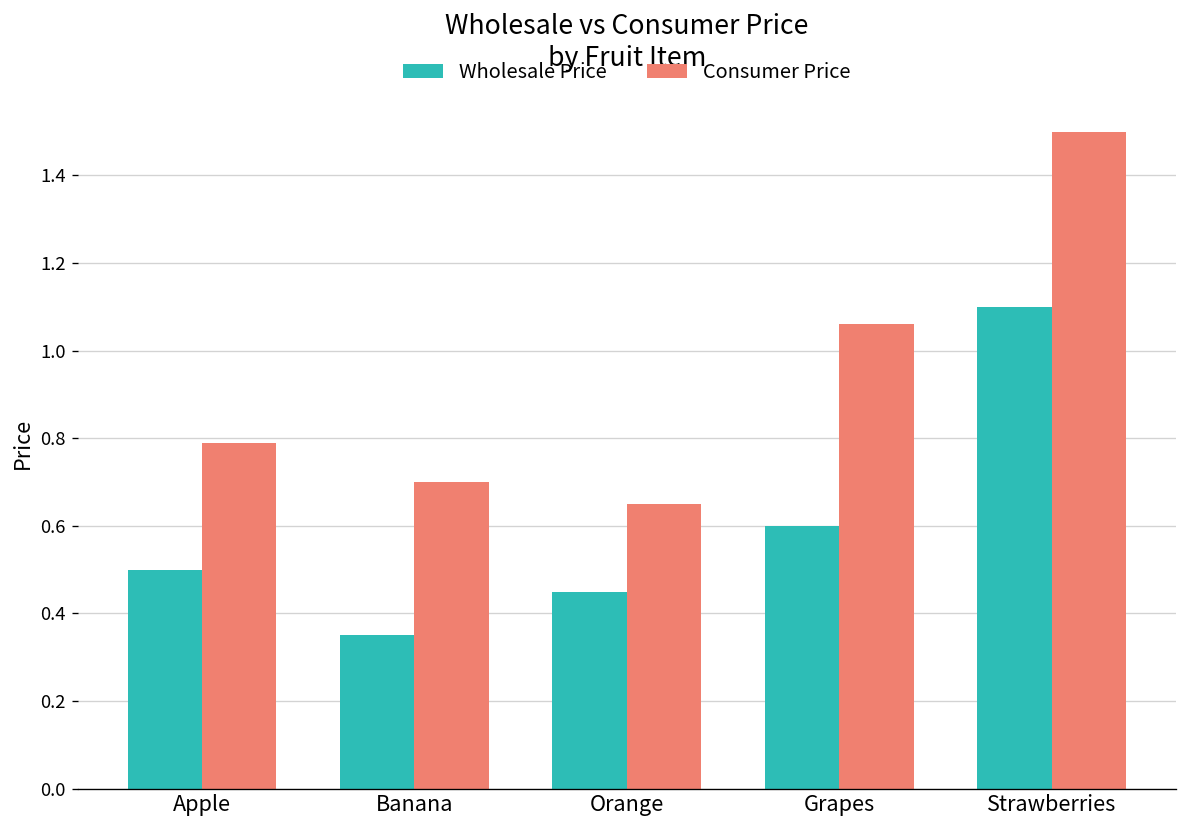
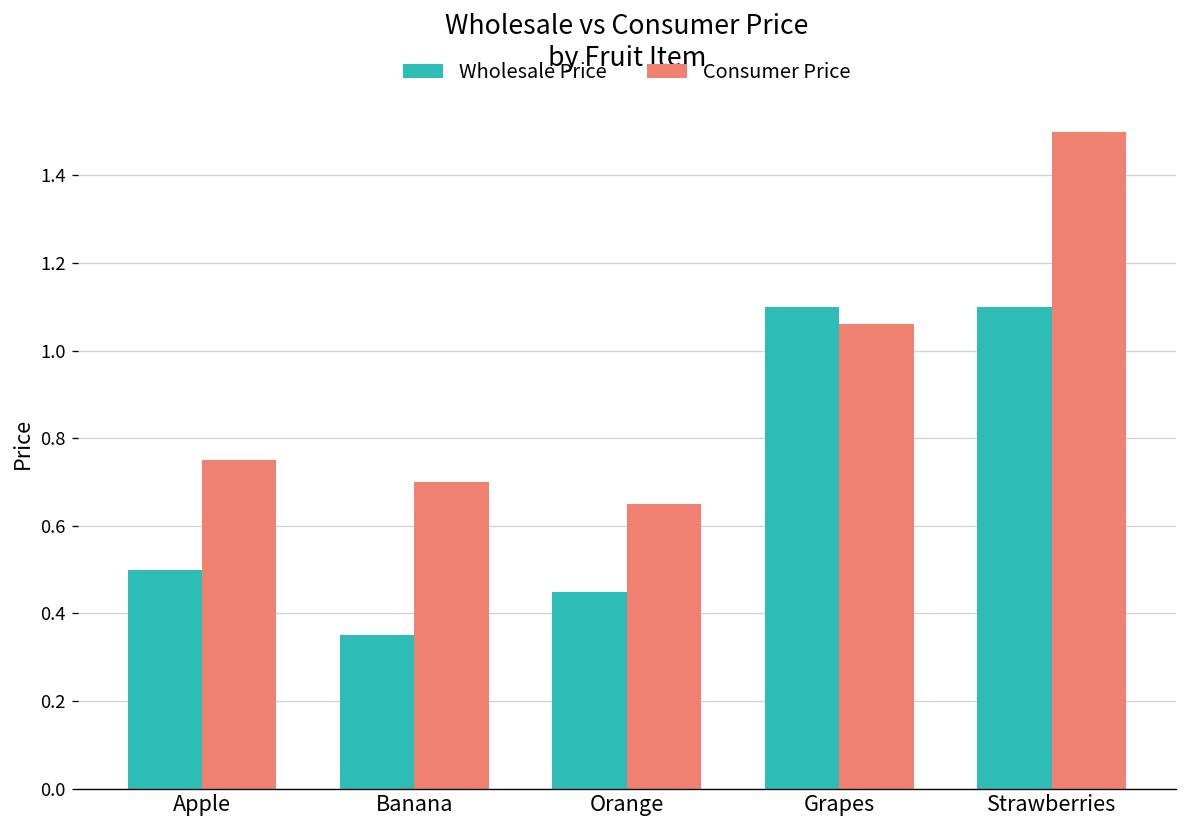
Consumer Price, Apple: 0.79 -> 0.75
Wholesale Price, Grapes: 0.6 -> 1.1
